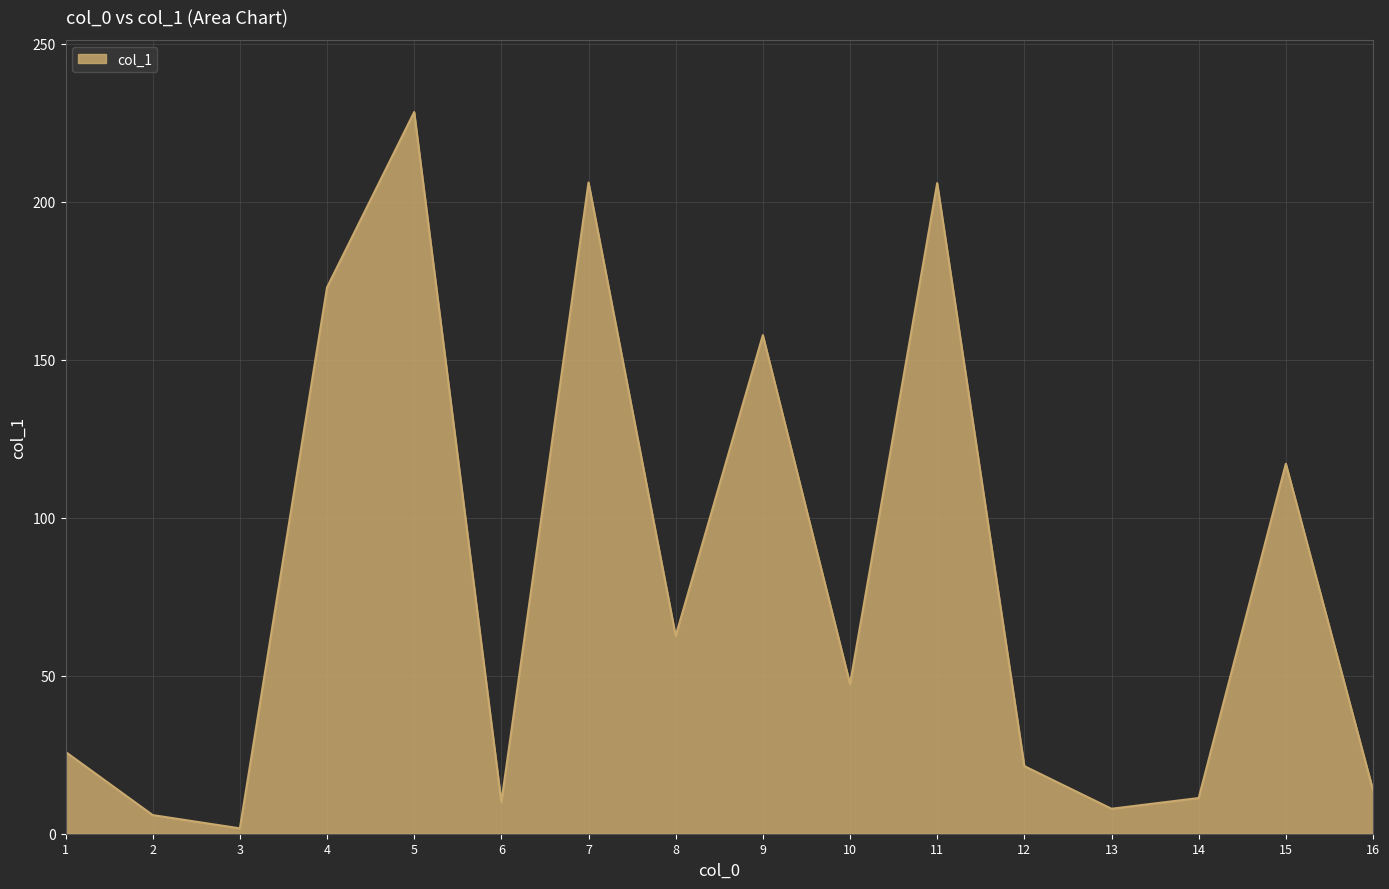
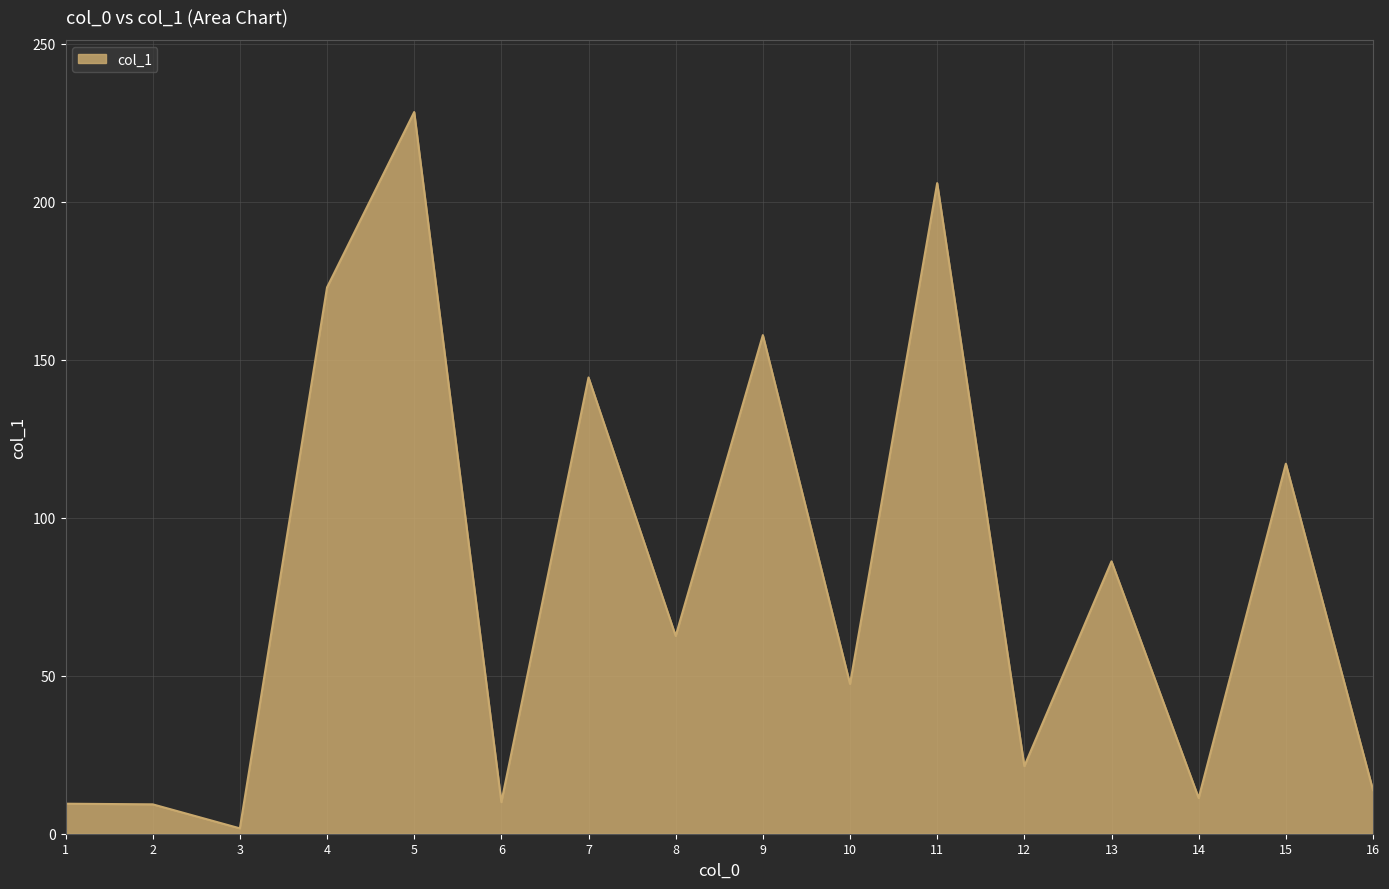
1: 26 -> 10
2: 6 -> 9
7: 206 -> 144
13: 8 -> 86
